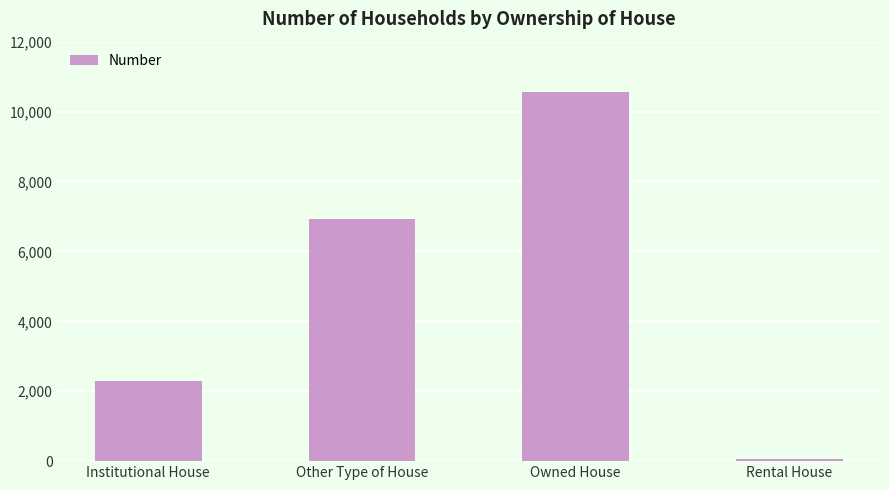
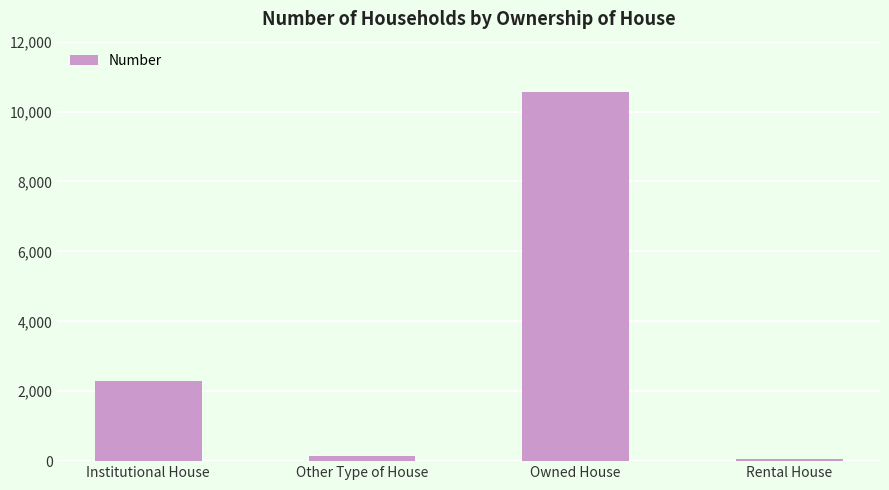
Other Type of House: 6,900 -> 200
